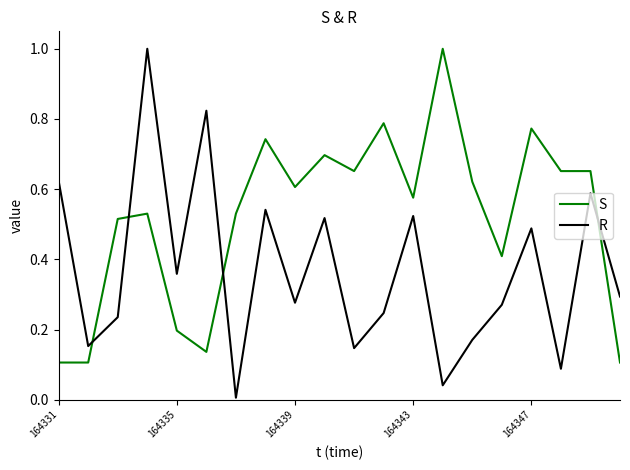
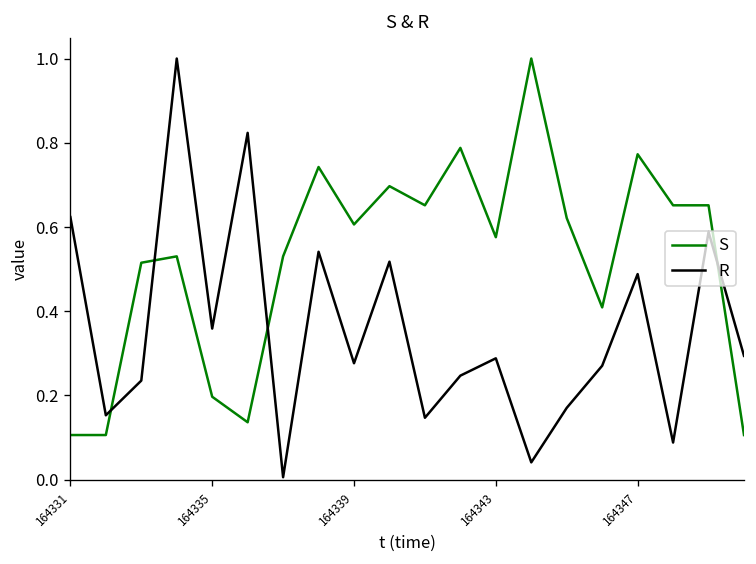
R, 164343: 0.52 -> 0.29
